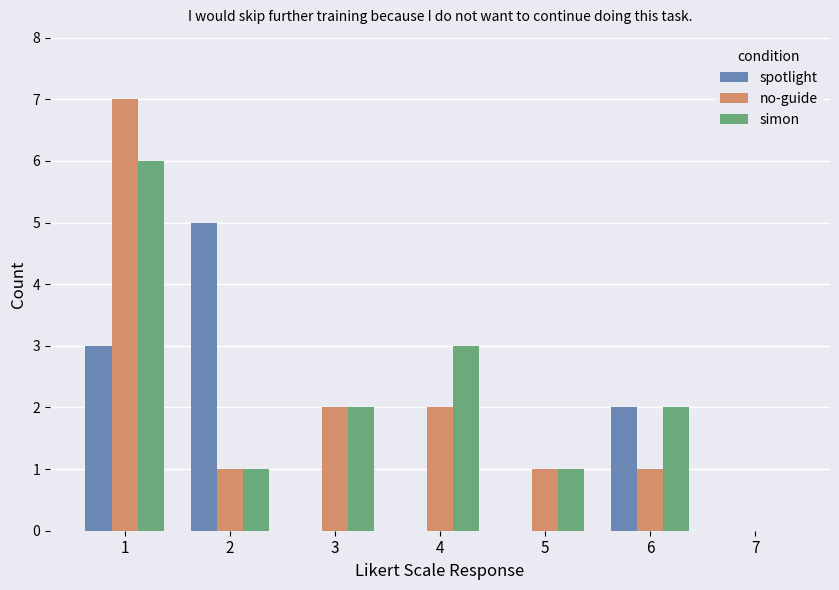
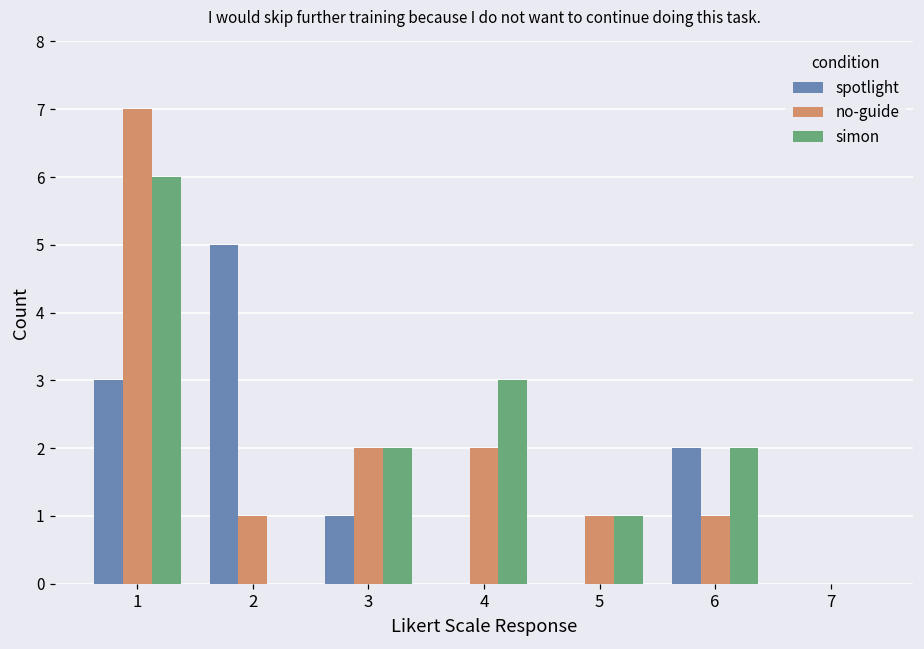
simon, 2: 1 -> 0
spotlight, 3: 0 -> 1
